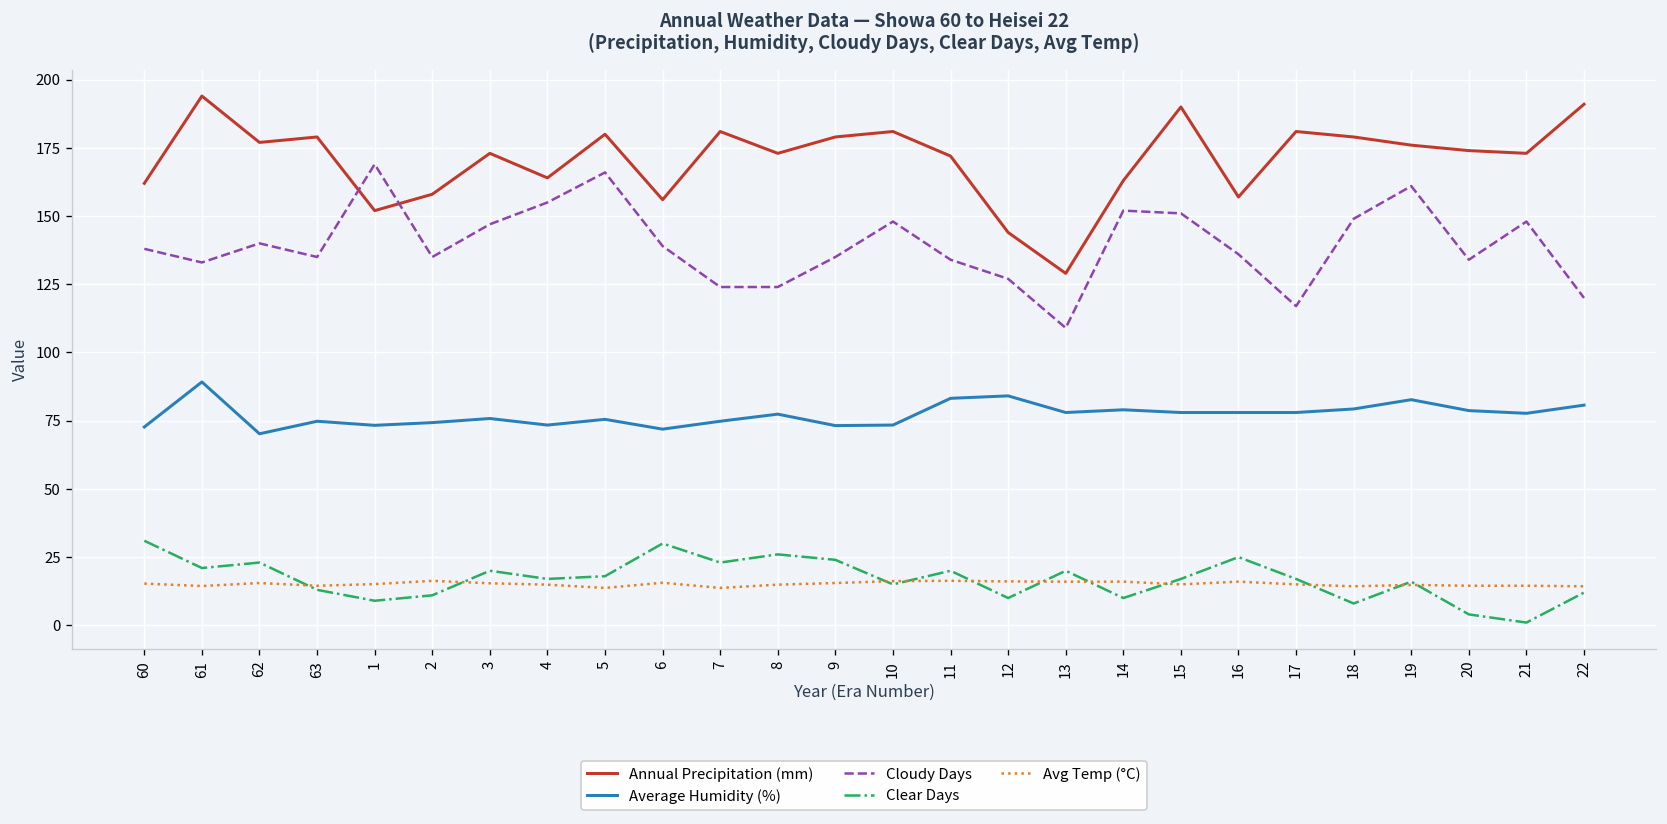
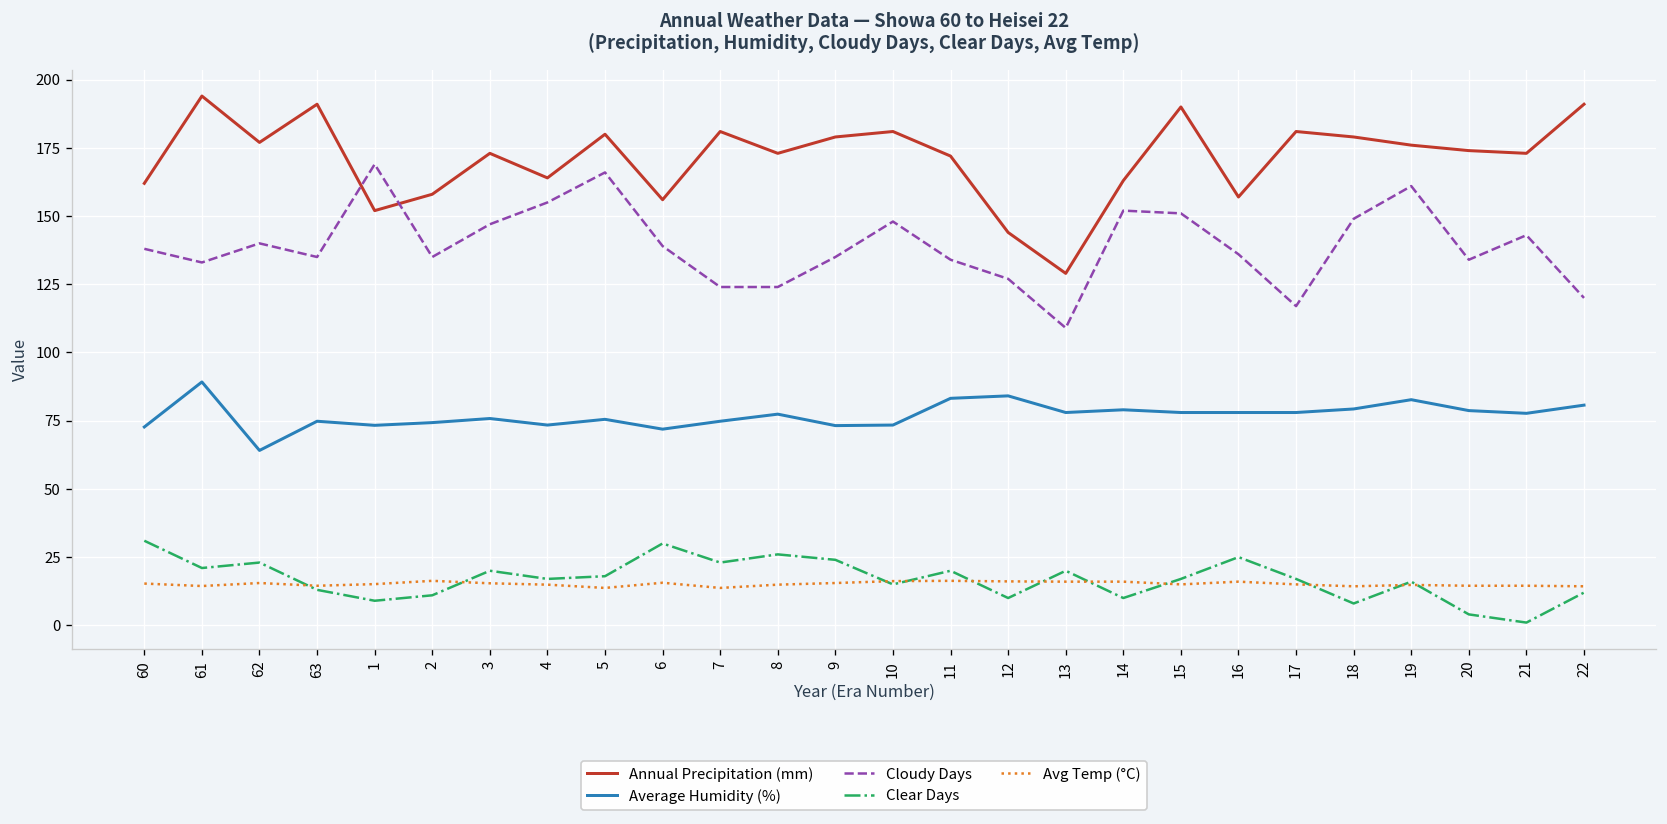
Average Humidity (%), 62: 70 -> 64
Annual Precipitation (mm), 63: 179 -> 191
Cloudy Days, 21: 148 -> 143
